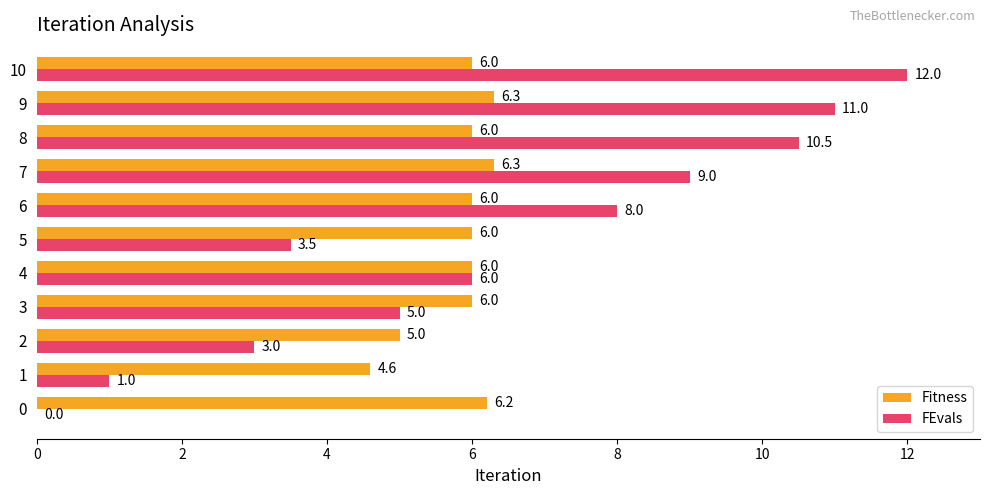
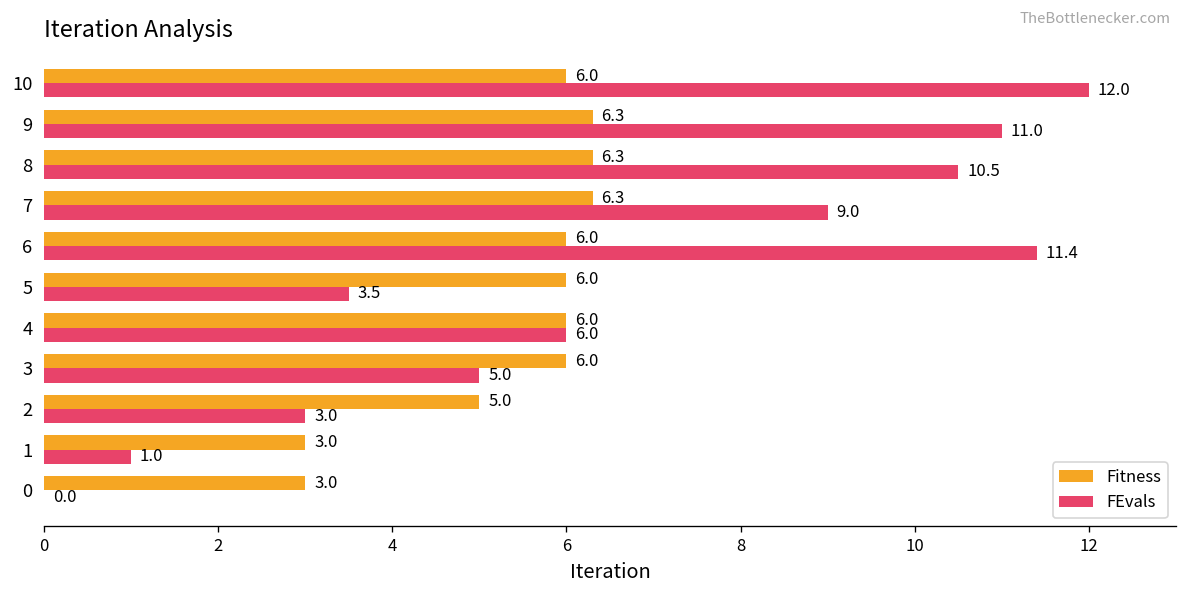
Fitness, 8: 6.0 -> 6.3
FEvals, 6: 8.0 -> 11.4
Fitness, 1: 4.6 -> 3.0
Fitness, 0: 6.2 -> 3.0
